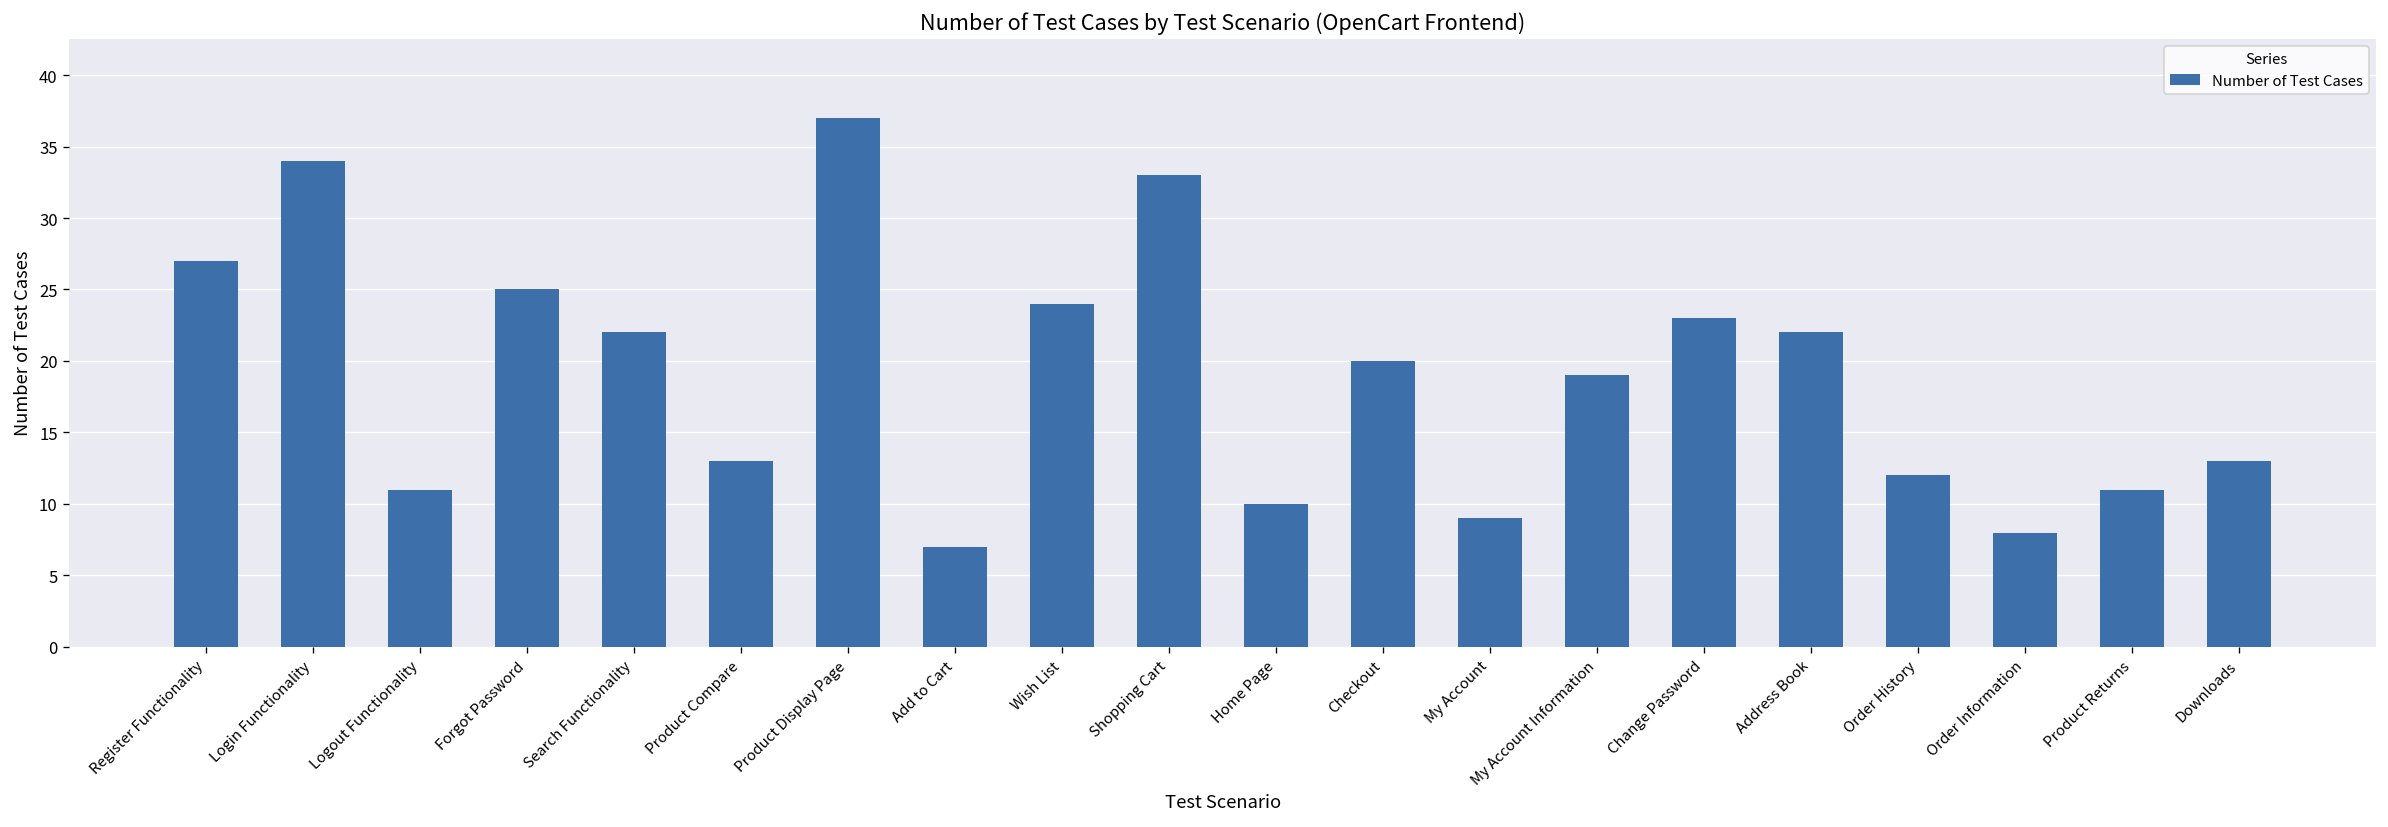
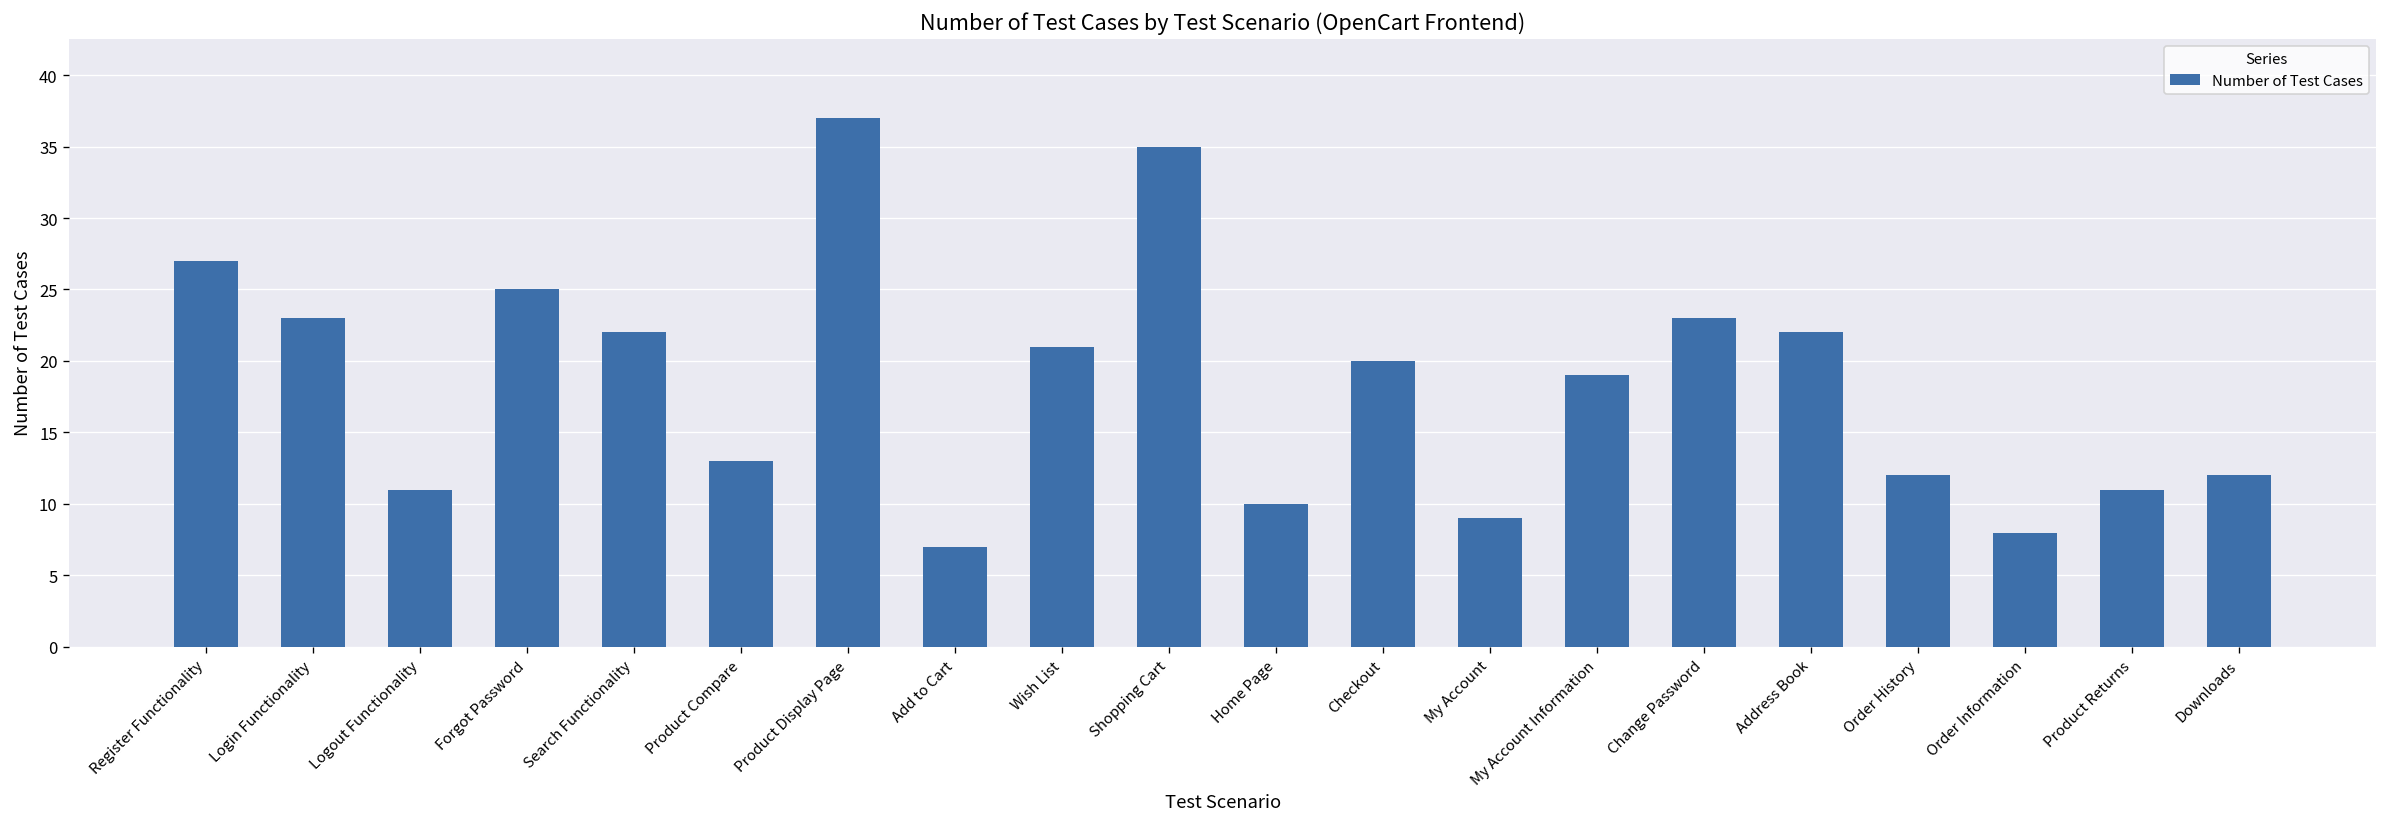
Login Functionality: 34 -> 23
Wish List: 24 -> 21
Shopping Cart: 33 -> 35
Downloads: 13 -> 12
